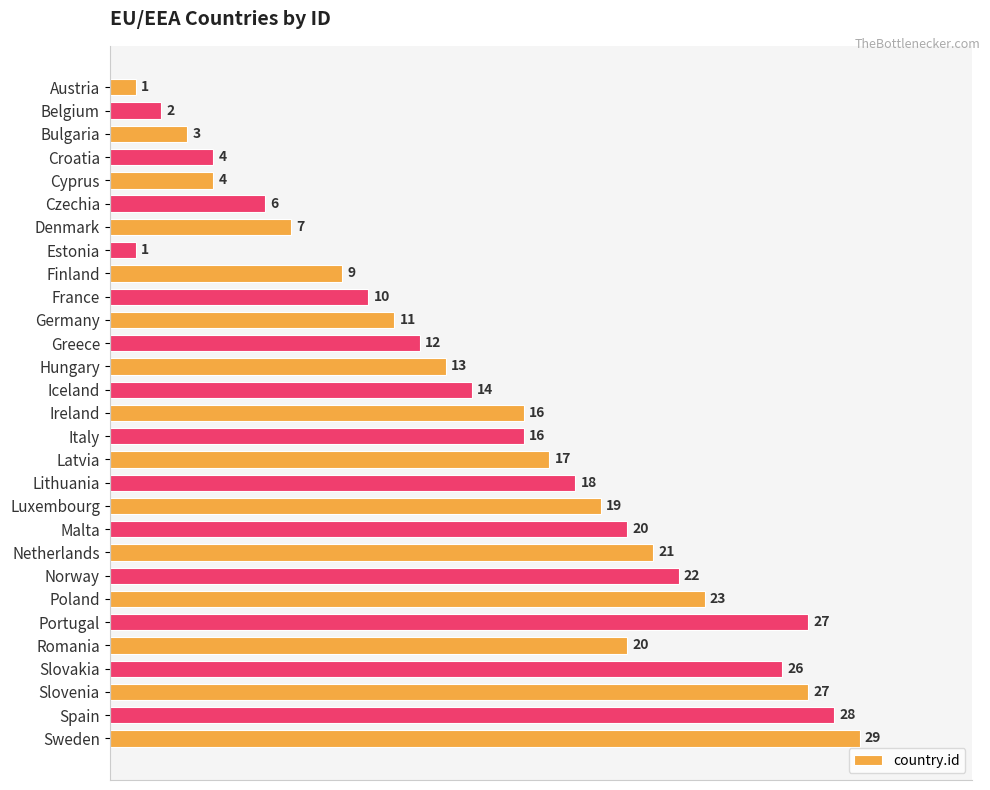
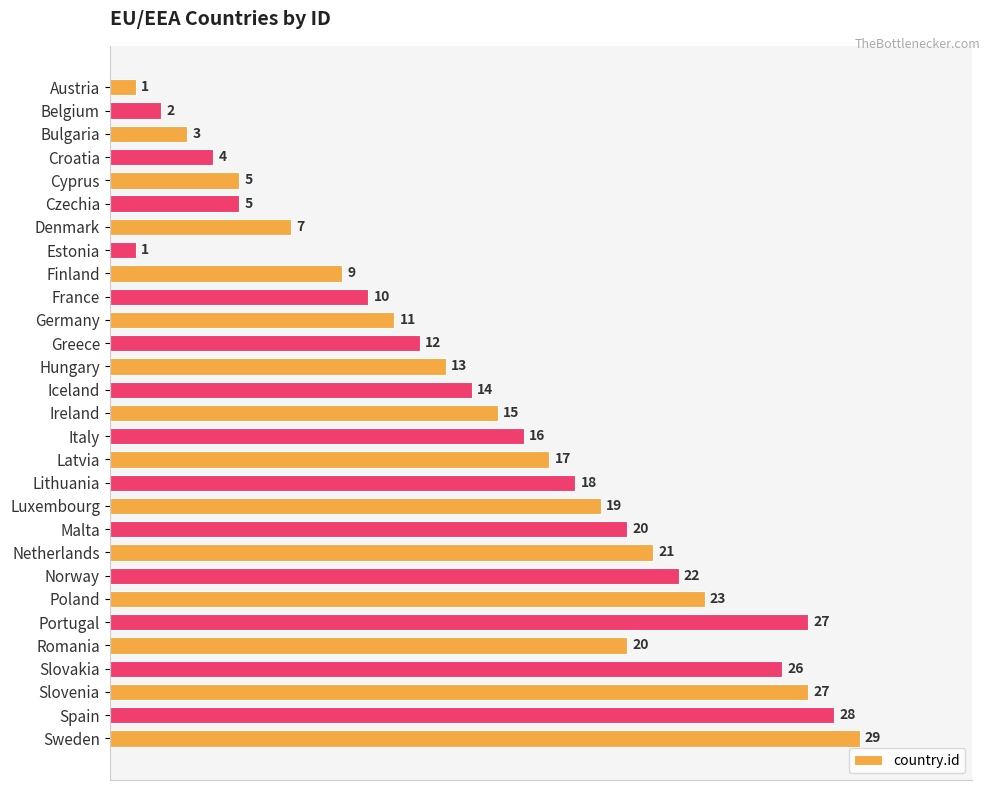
Cyprus: 4 -> 5
Czechia: 6 -> 5
Ireland: 16 -> 15
